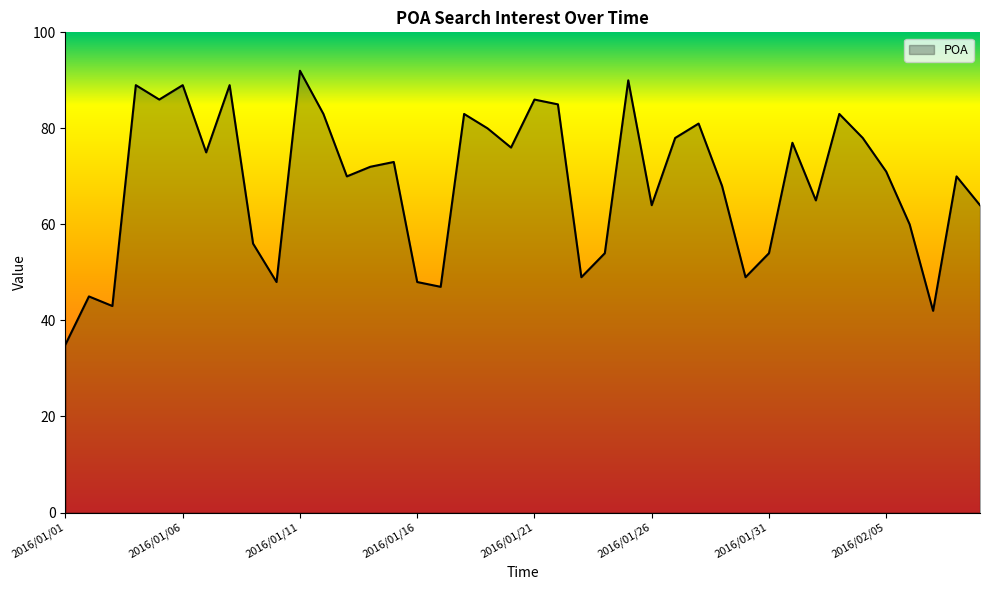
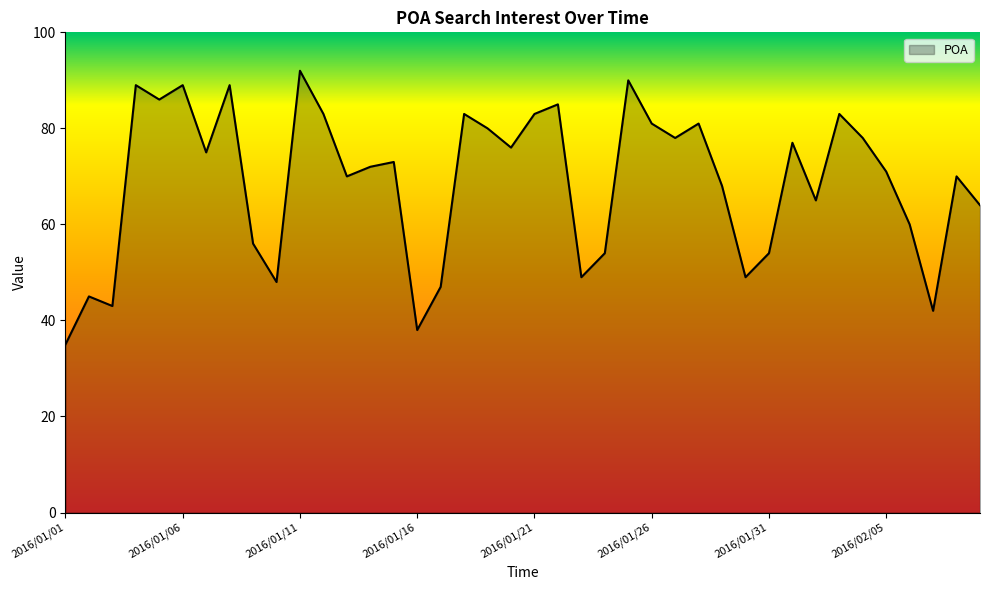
2016/01/16: 48 -> 38
2016/01/21: 86 -> 83
2016/01/26: 64 -> 81
